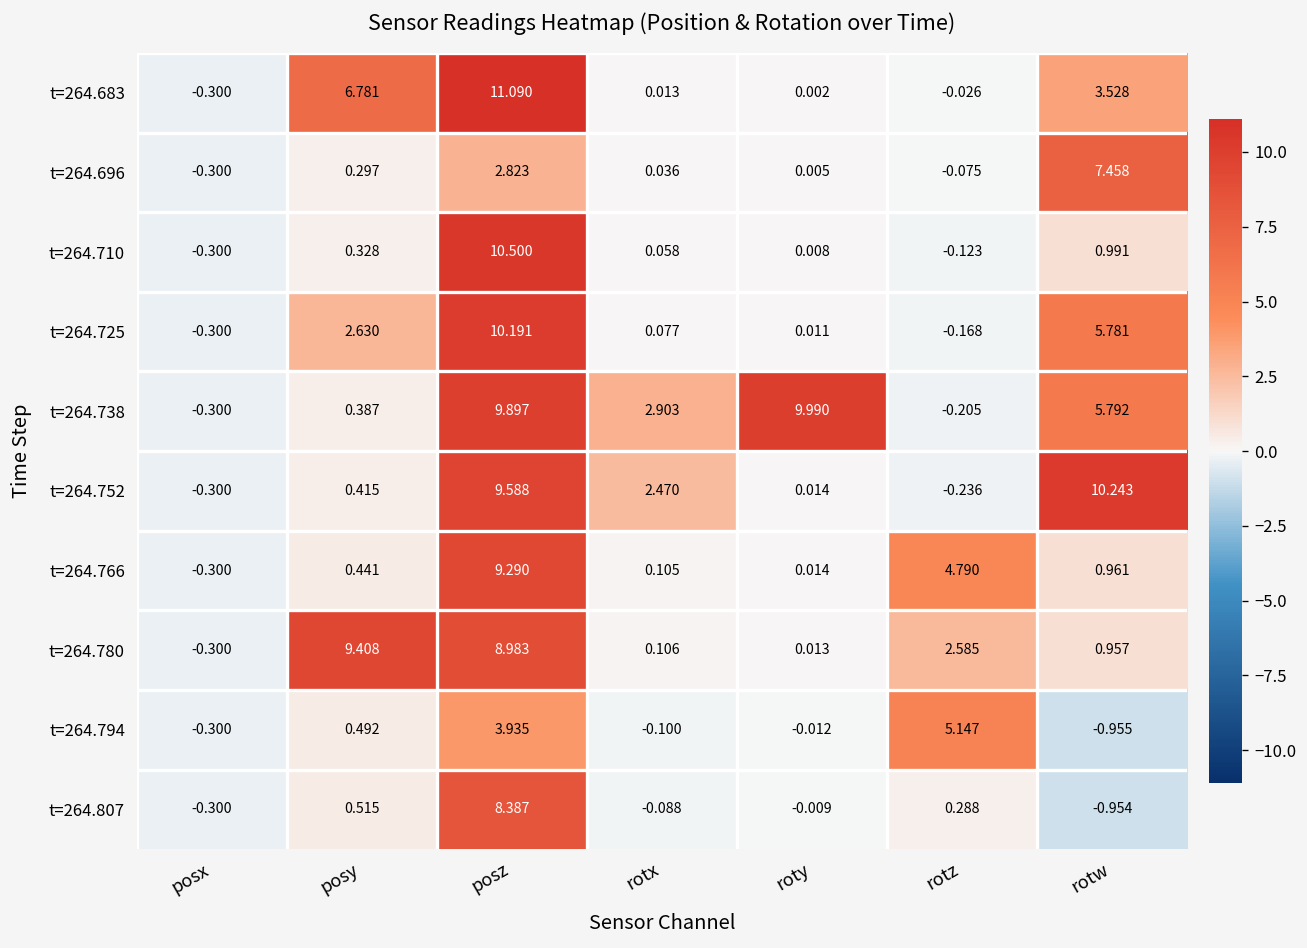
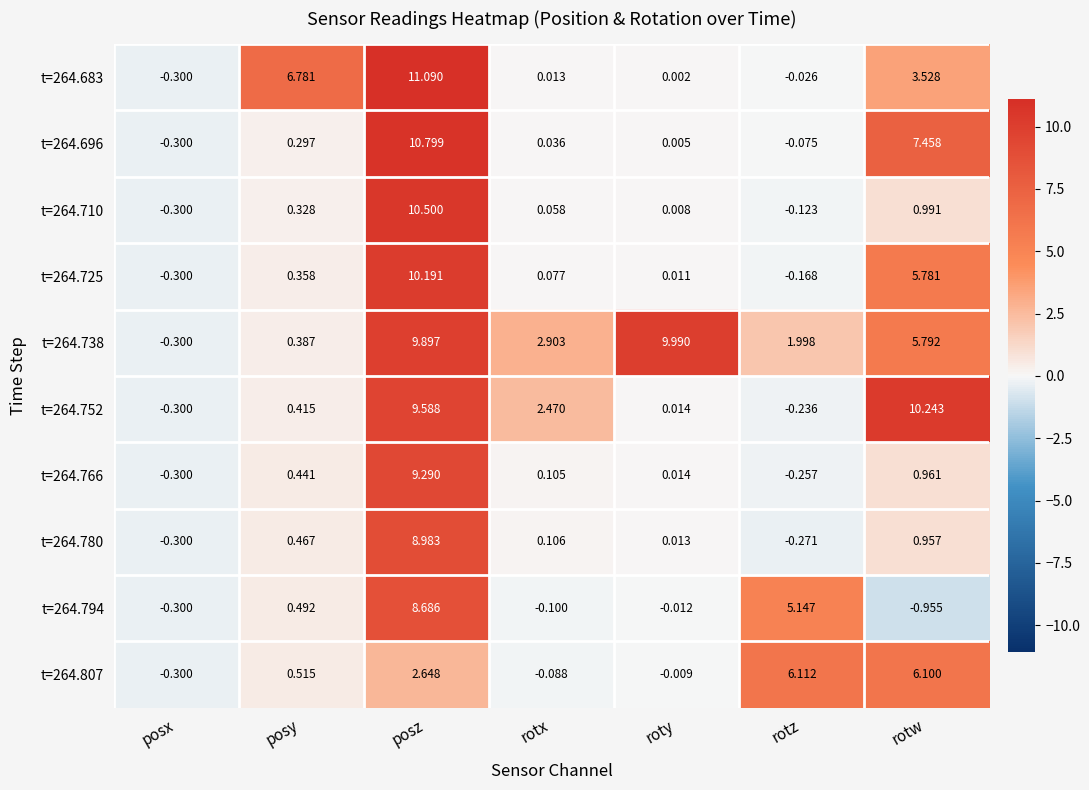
t=264.696, posz: 2.823 -> 10.799
t=264.725, posy: 2.630 -> 0.358
t=264.738, rotz: -0.205 -> 1.998
t=264.766, rotz: 4.790 -> -0.257
t=264.780, posy: 9.408 -> 0.467
t=264.780, rotz: 2.585 -> -0.271
t=264.794, posz: 3.935 -> 8.686
t=264.807, posz: 8.387 -> 2.648
t=264.807, rotz: 0.288 -> 6.112
t=264.807, rotw: -0.954 -> 6.100
